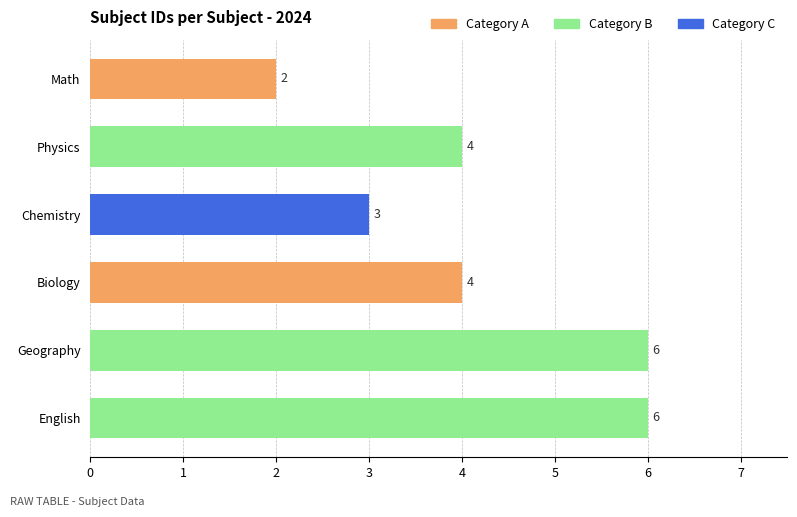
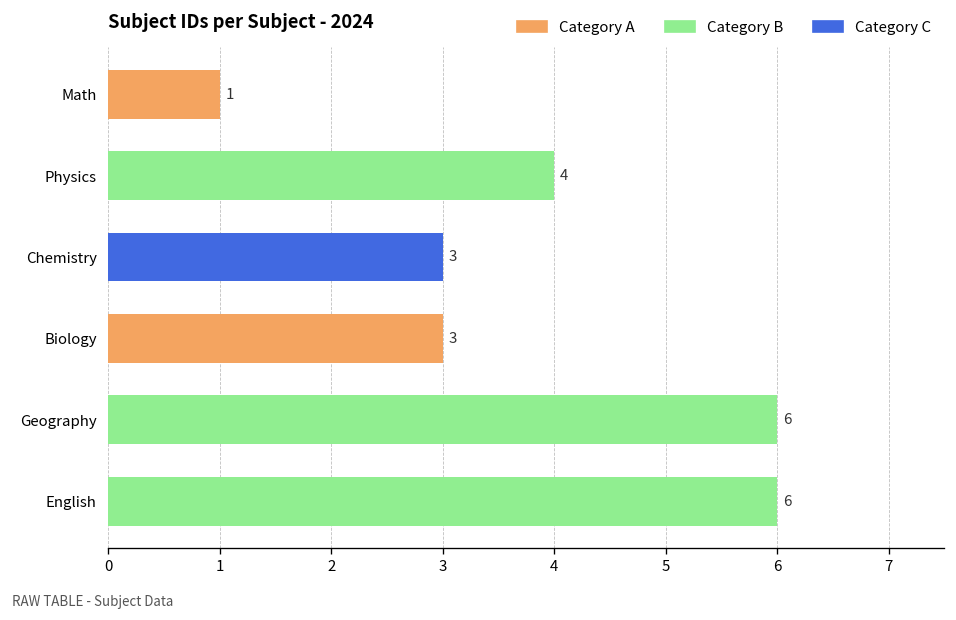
Math: 2 -> 1
Biology: 4 -> 3
